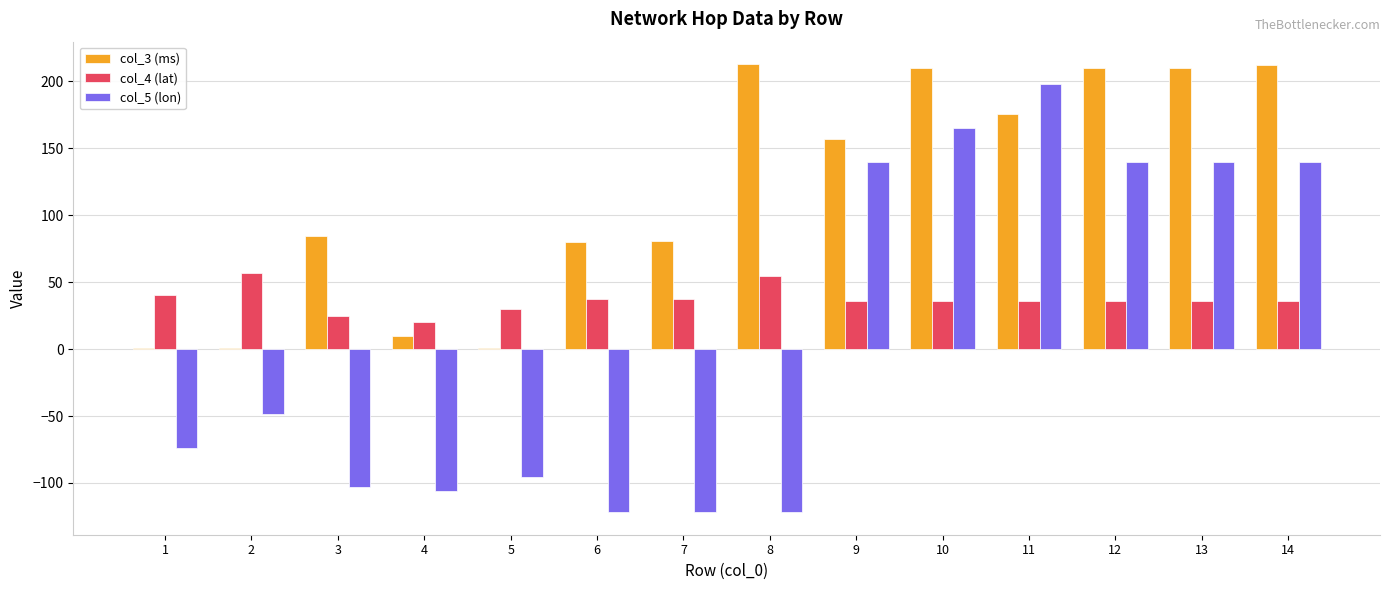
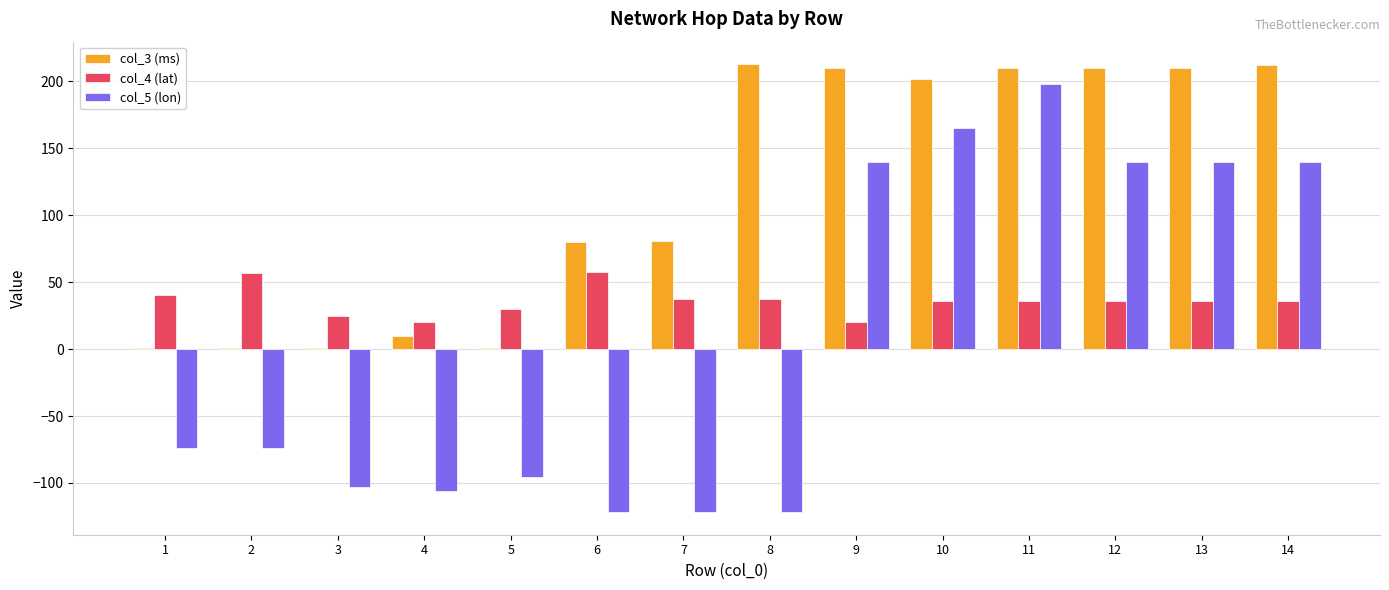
col_5 (lon), 2: -48 -> -74
col_3 (ms), 3: 84 -> 1
col_4 (lat), 6: 38 -> 58
col_4 (lat), 8: 54 -> 38
col_3 (ms), 9: 157 -> 210
col_4 (lat), 9: 36 -> 20
col_3 (ms), 10: 210 -> 202
col_3 (ms), 11: 176 -> 210
